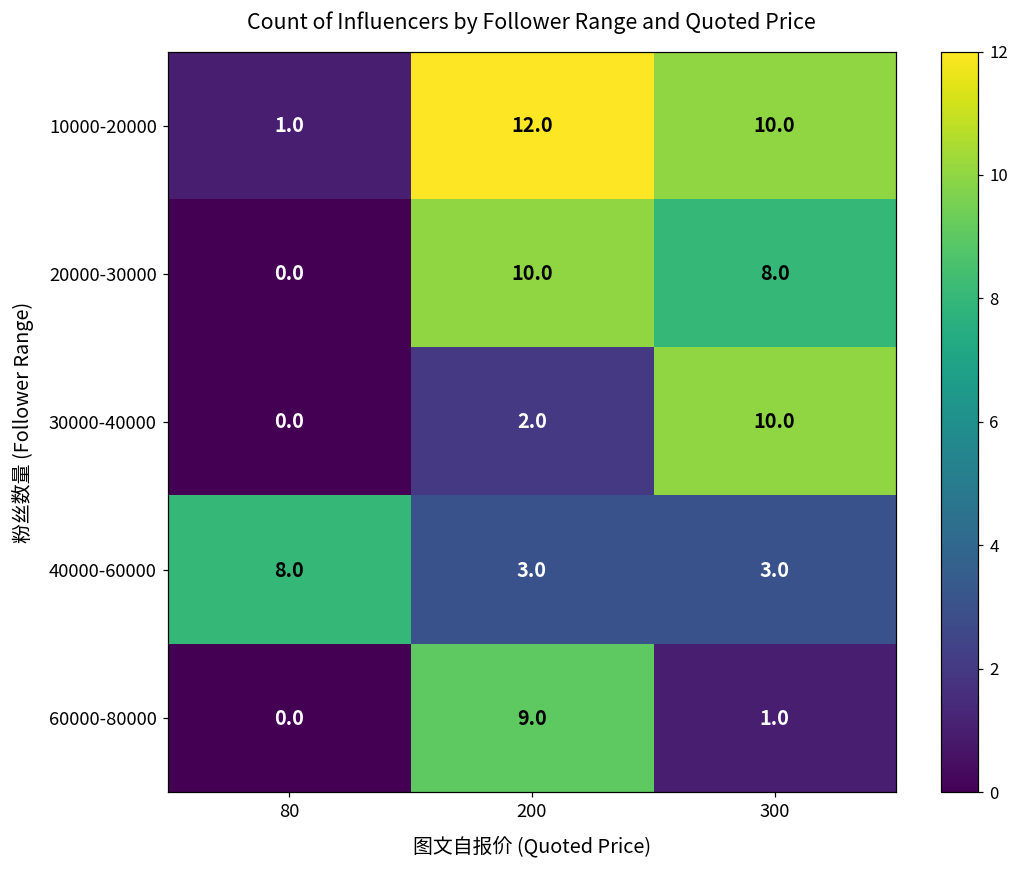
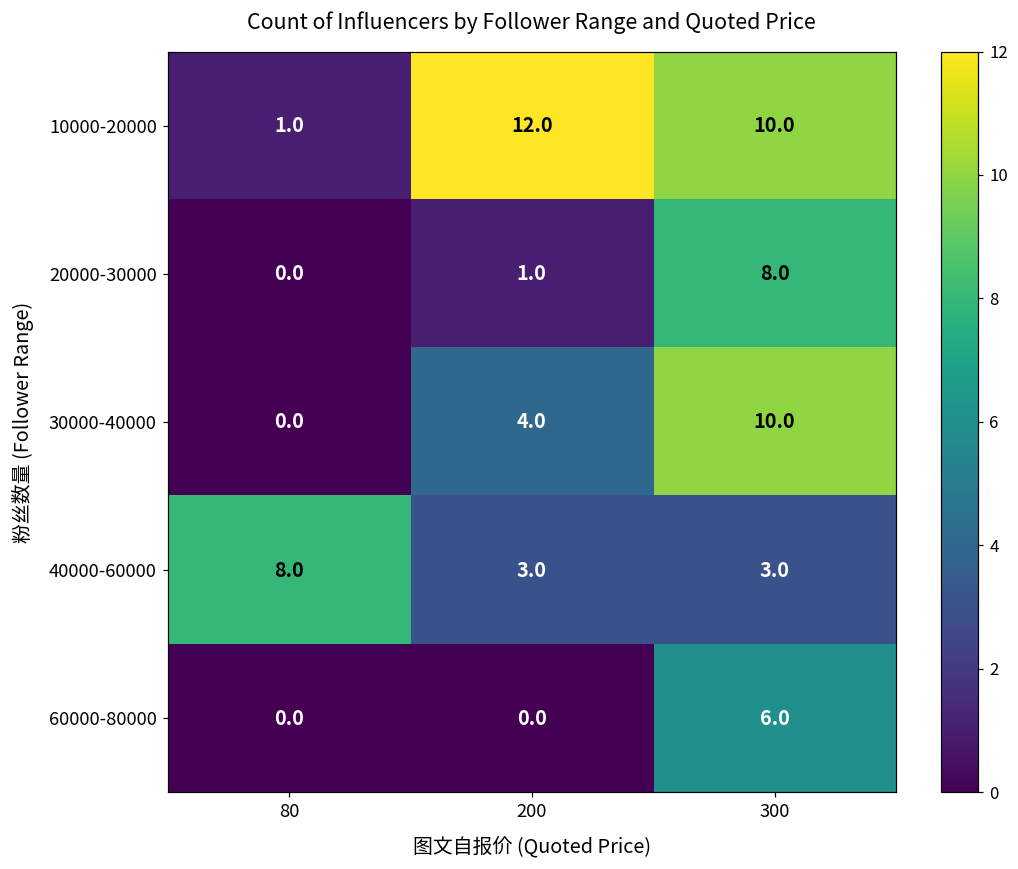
20000-30000, 200: 10.0 -> 1.0
30000-40000, 200: 2.0 -> 4.0
60000-80000, 200: 9.0 -> 0.0
60000-80000, 300: 1.0 -> 6.0
